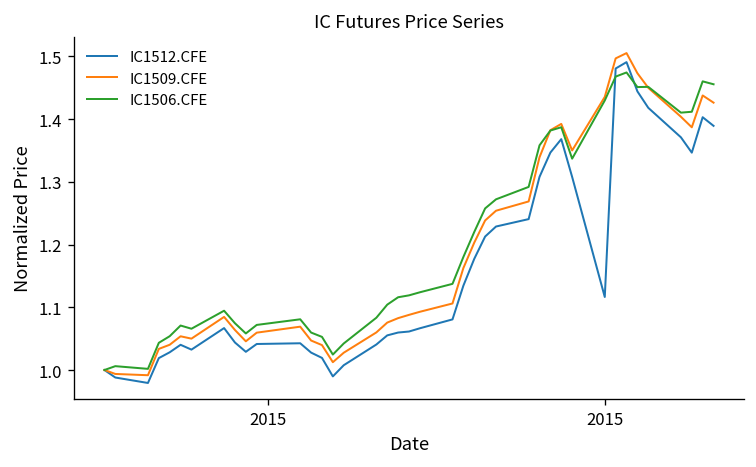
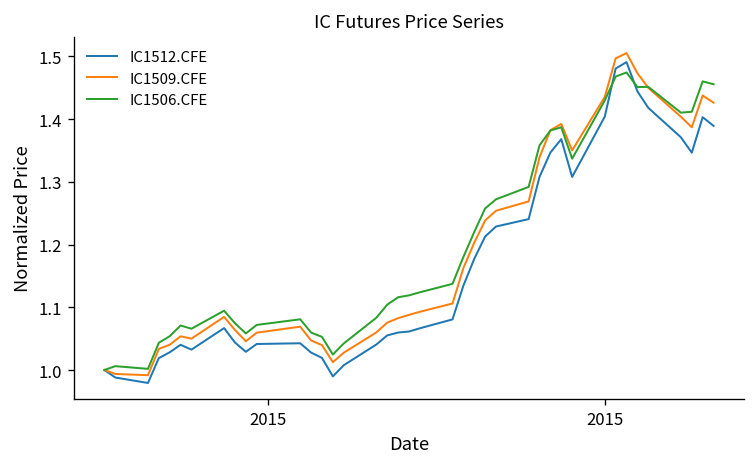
IC1512.CFE, 2015: 1.12 -> 1.40
